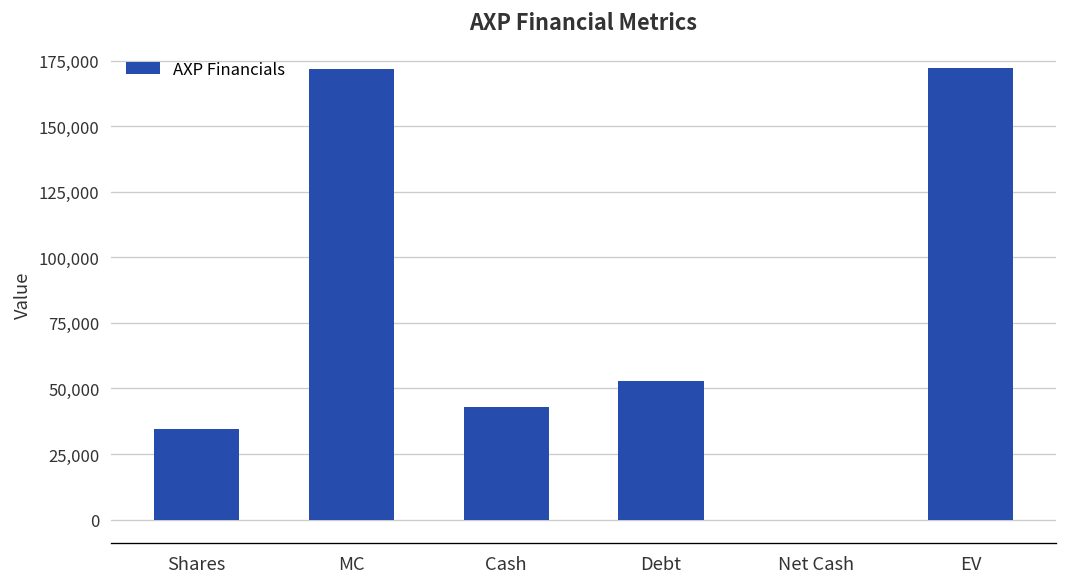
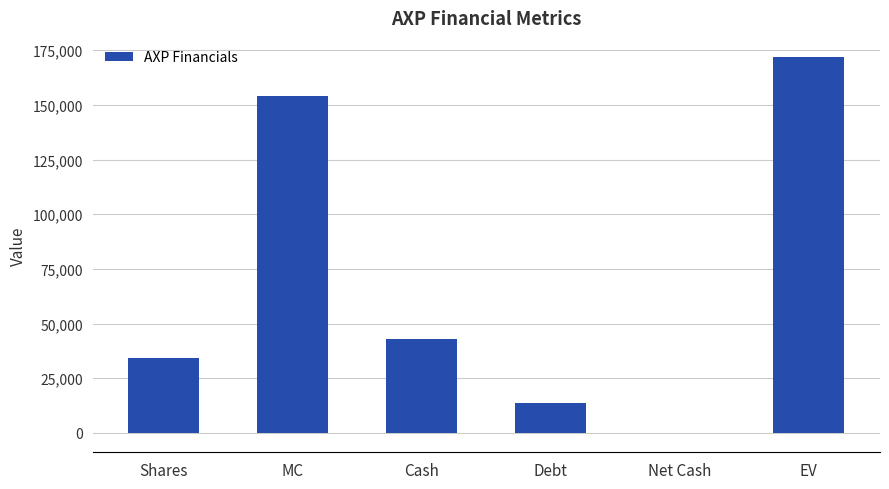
MC: 172,000 -> 154,000
Debt: 53,000 -> 13,000
